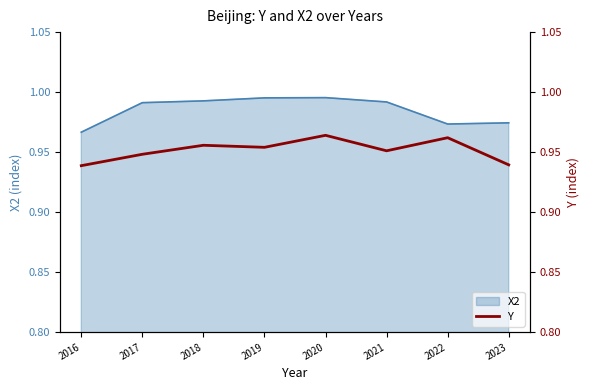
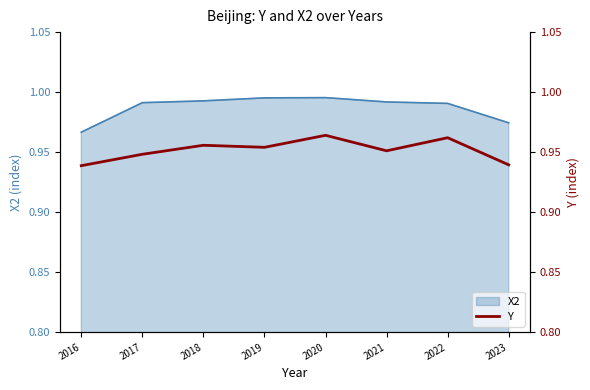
X2, 2022: 0.973 -> 0.991
